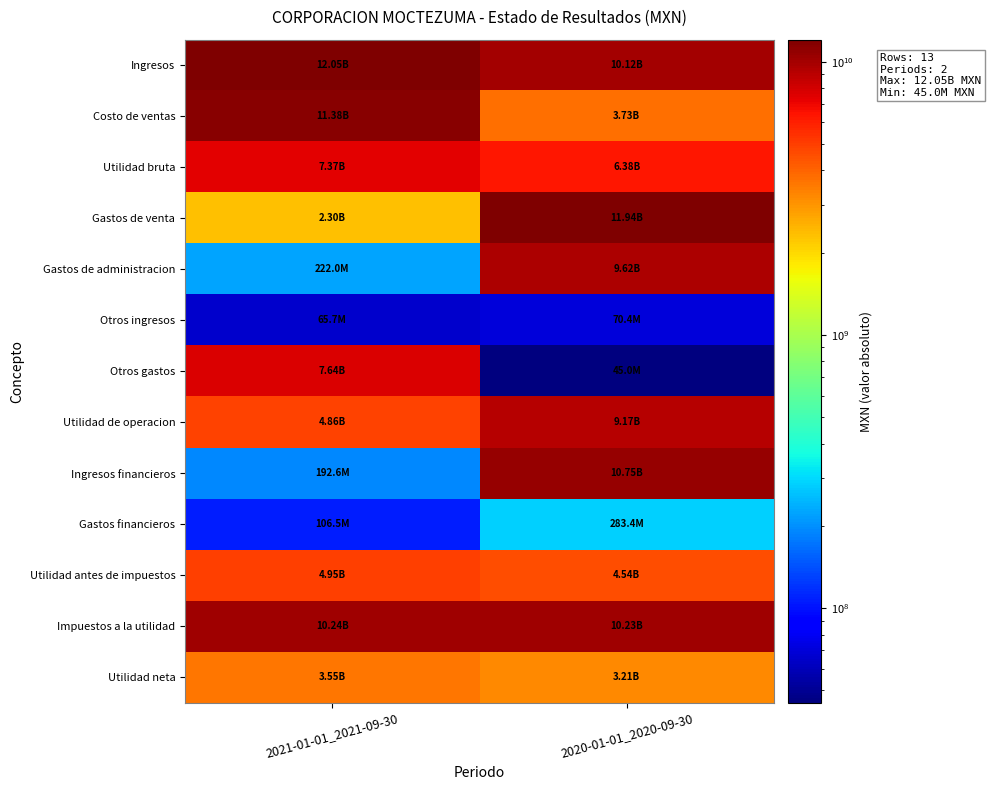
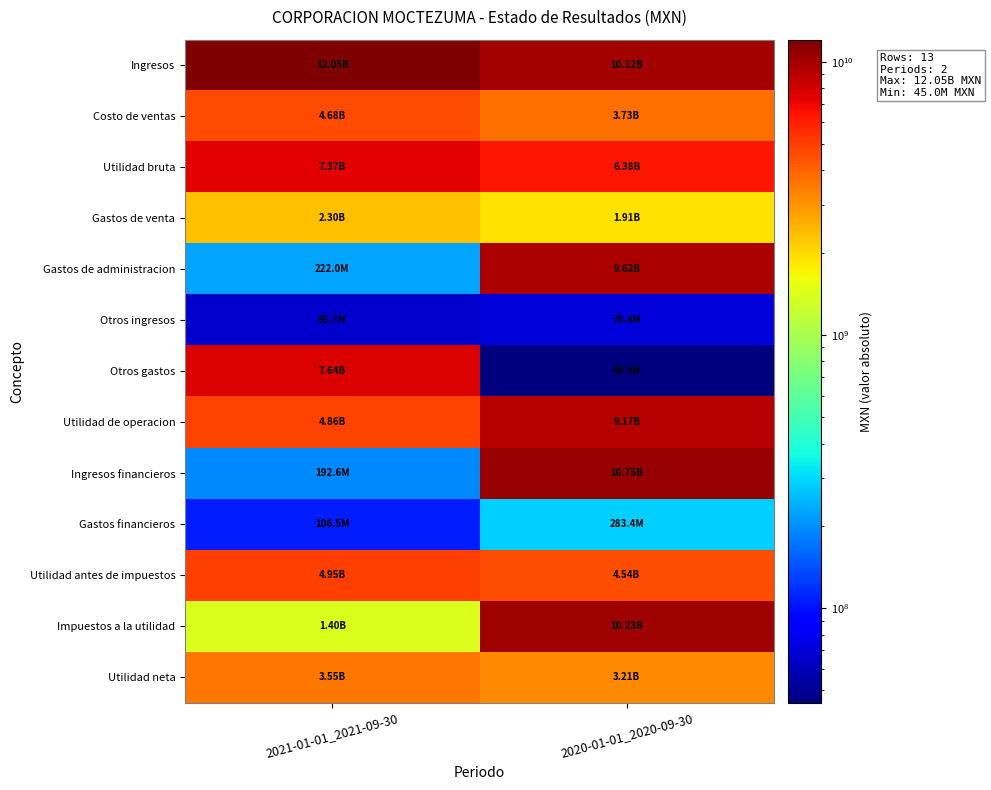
Costo de ventas, 2021-01-01_2021-09-30: 11.38B -> 4.68B
Gastos de venta, 2020-01-01_2020-09-30: 11.94B -> 1.91B
Impuestos a la utilidad, 2021-01-01_2021-09-30: 10.24B -> 1.40B
